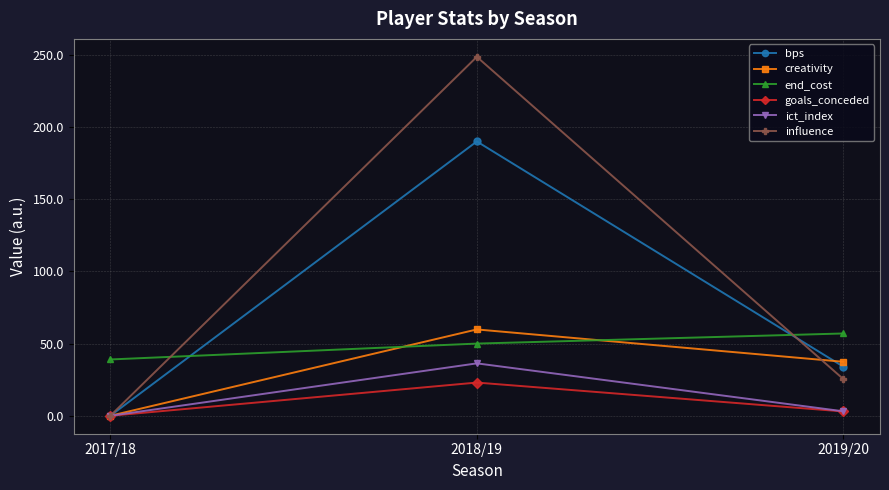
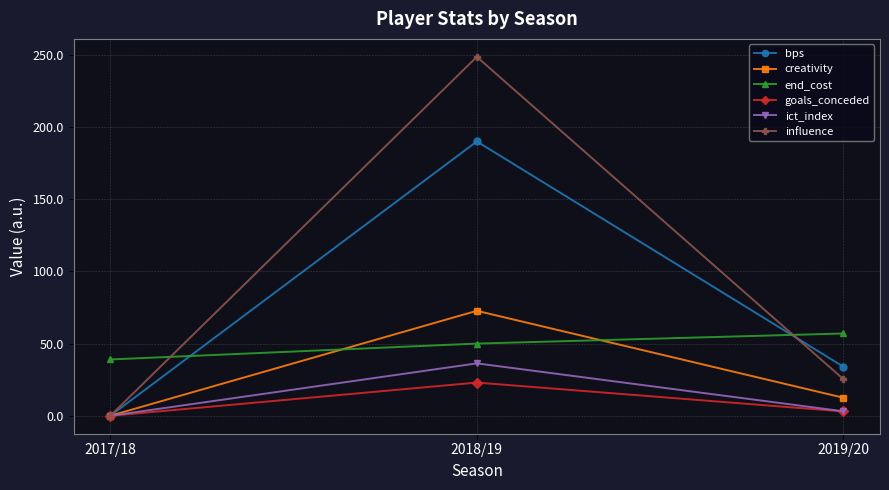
creativity, 2018/19: 60 -> 73
creativity, 2019/20: 37 -> 13
